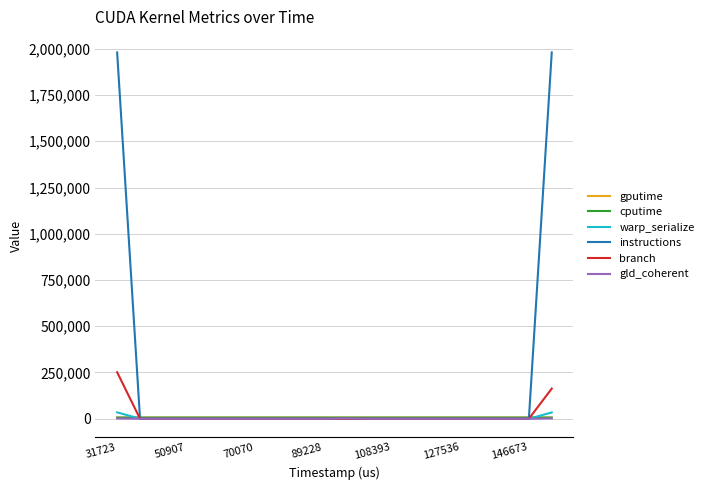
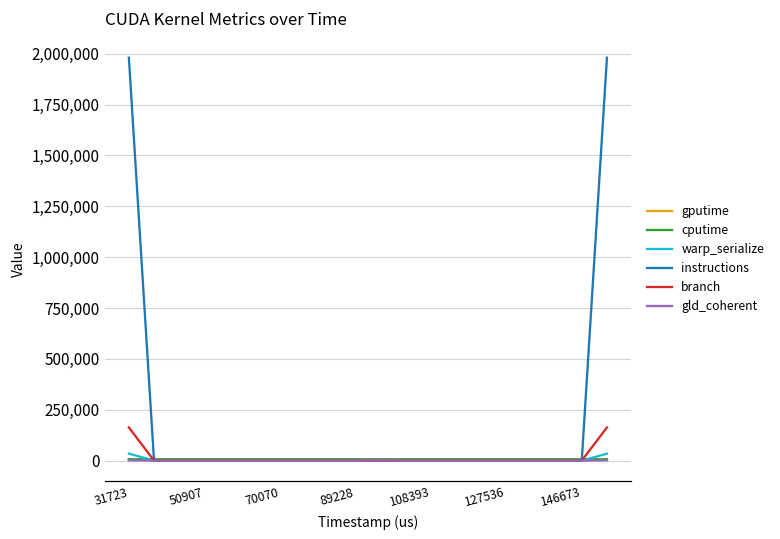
branch, 31723: 250,000 -> 160,000
